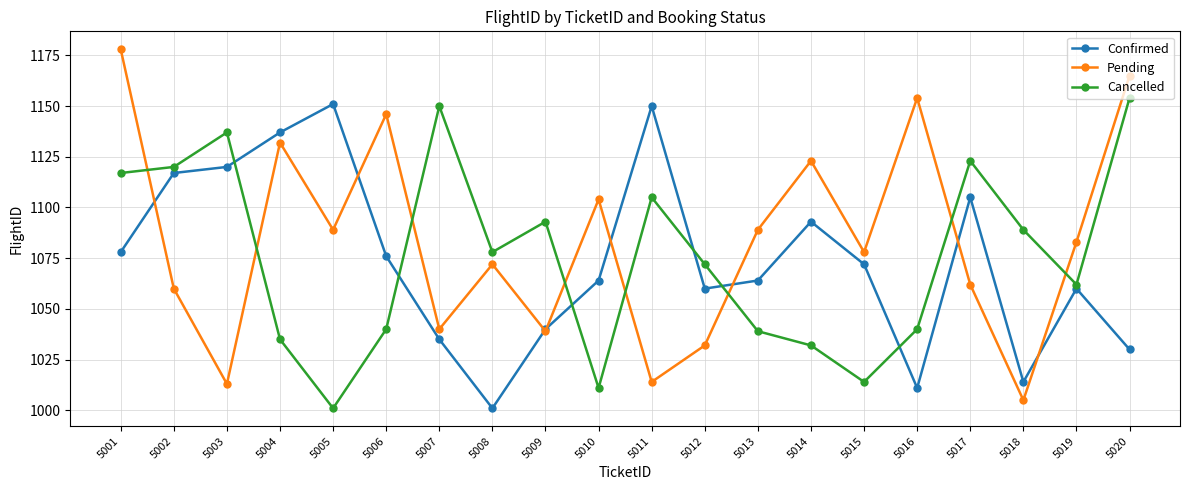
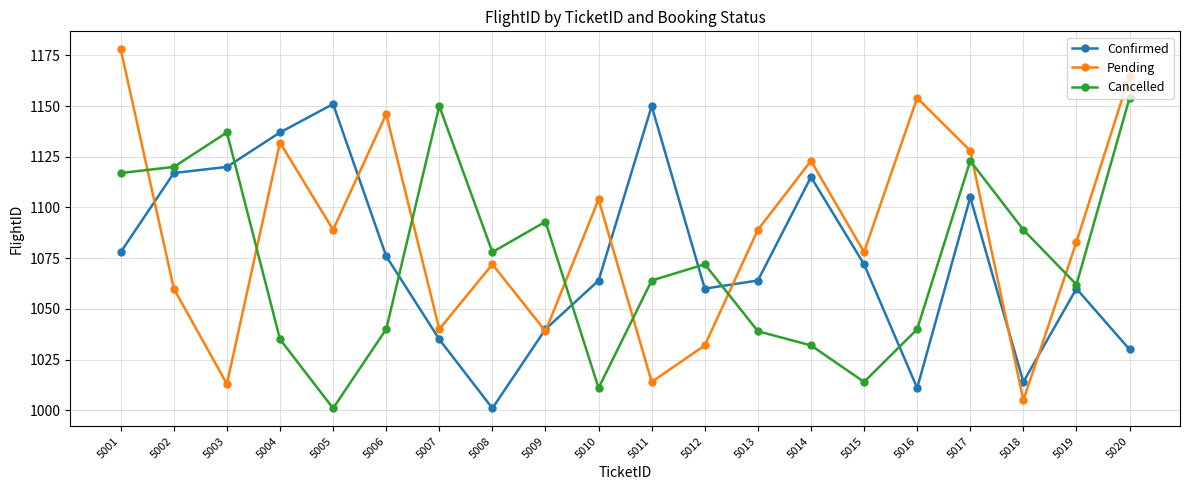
Cancelled, 5011: 1105 -> 1064
Confirmed, 5014: 1093 -> 1115
Pending, 5017: 1062 -> 1128
